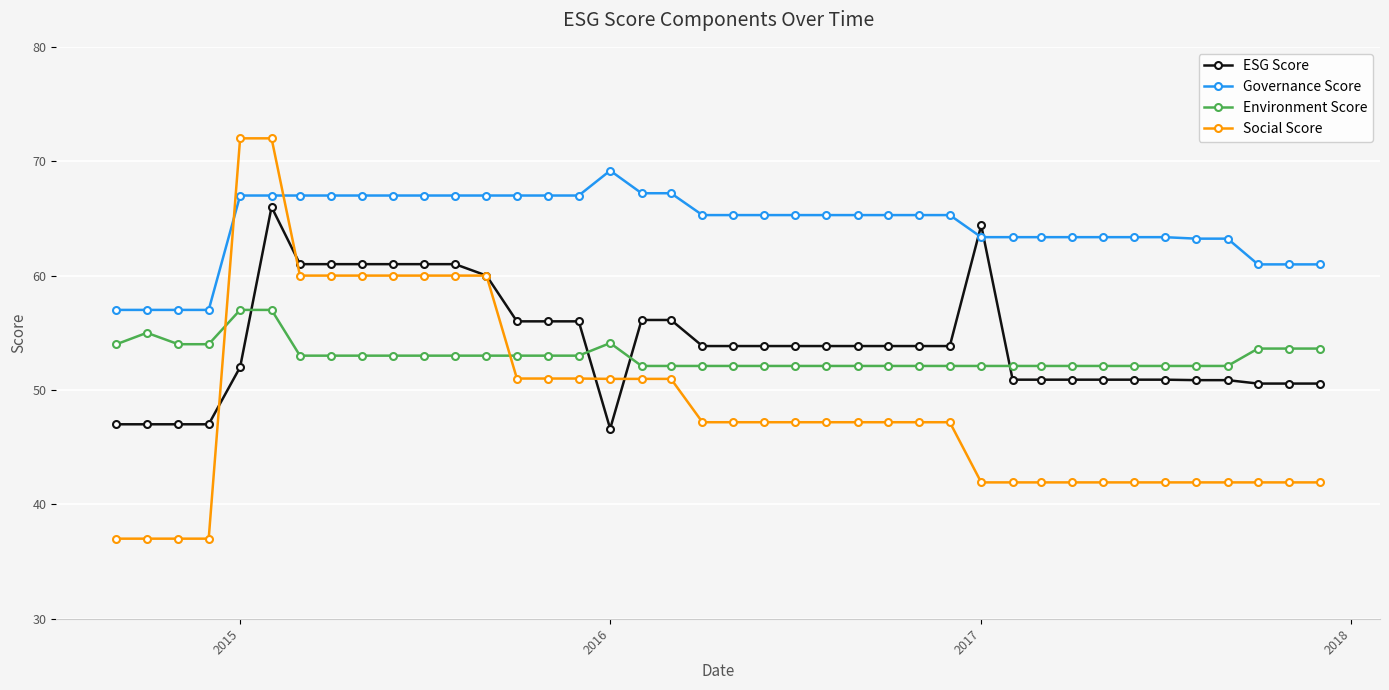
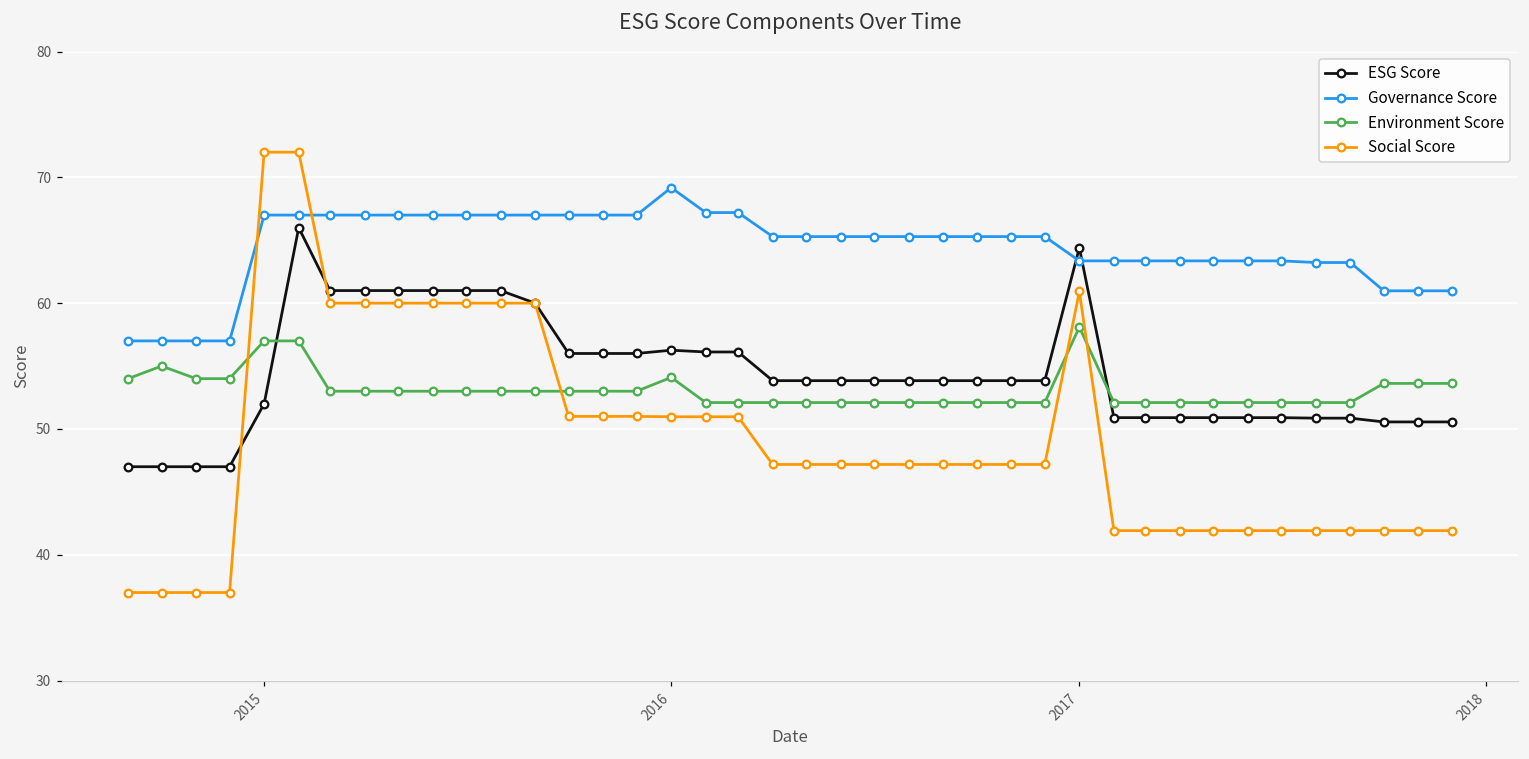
ESG Score, 2016: 46.6 -> 56.3
Environment Score, 2017: 52.1 -> 58.1
Social Score, 2017: 41.9 -> 60.9
